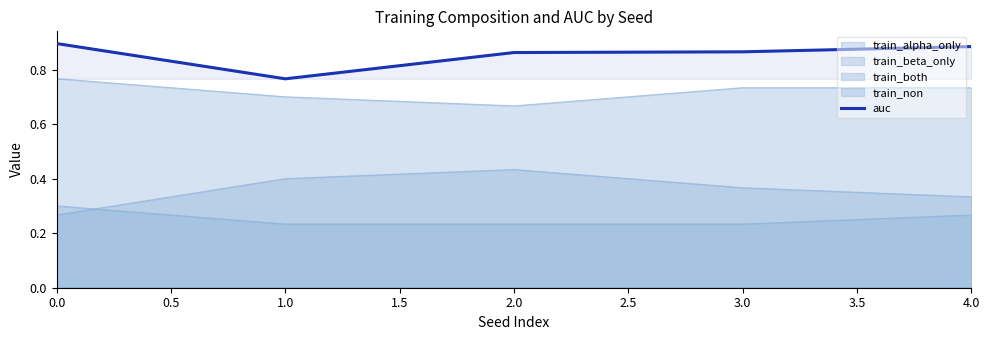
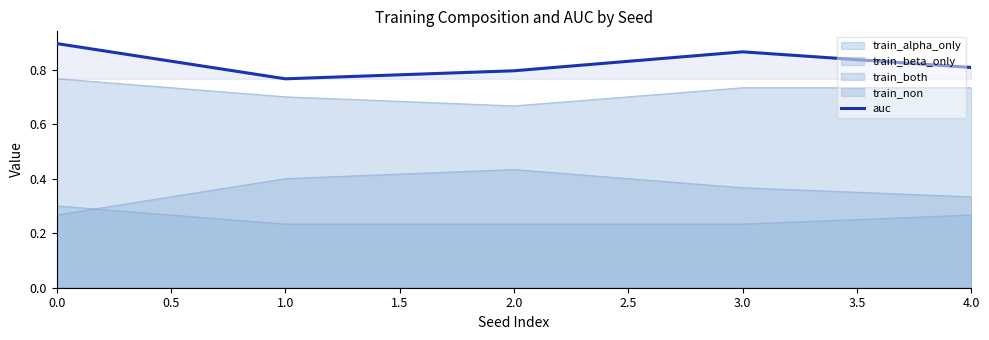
auc, 2.0: 0.86 -> 0.80
auc, 4.0: 0.88 -> 0.81
